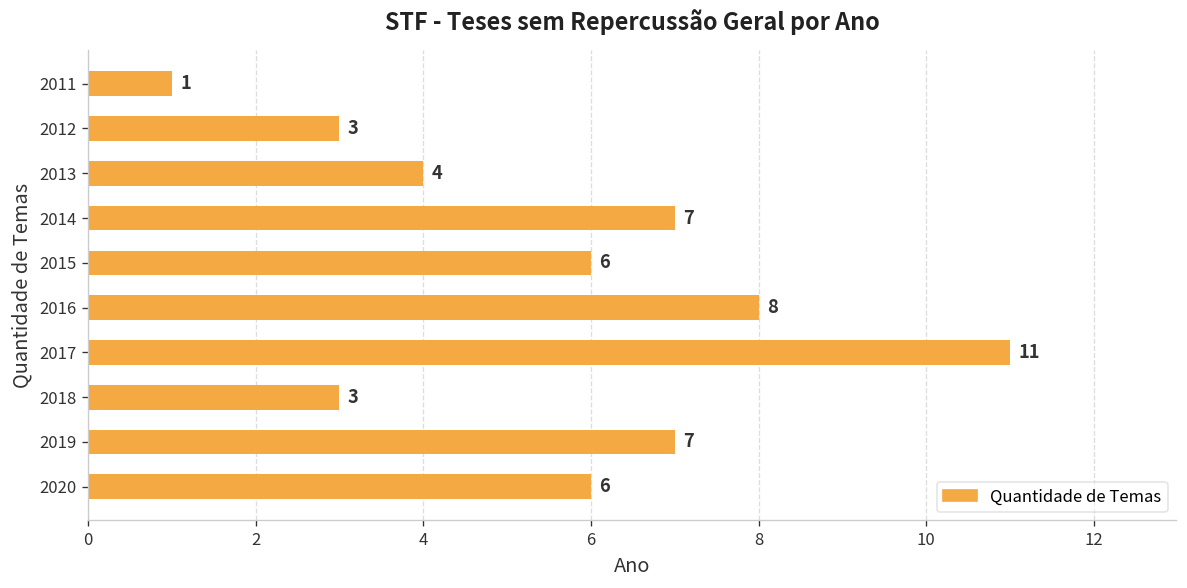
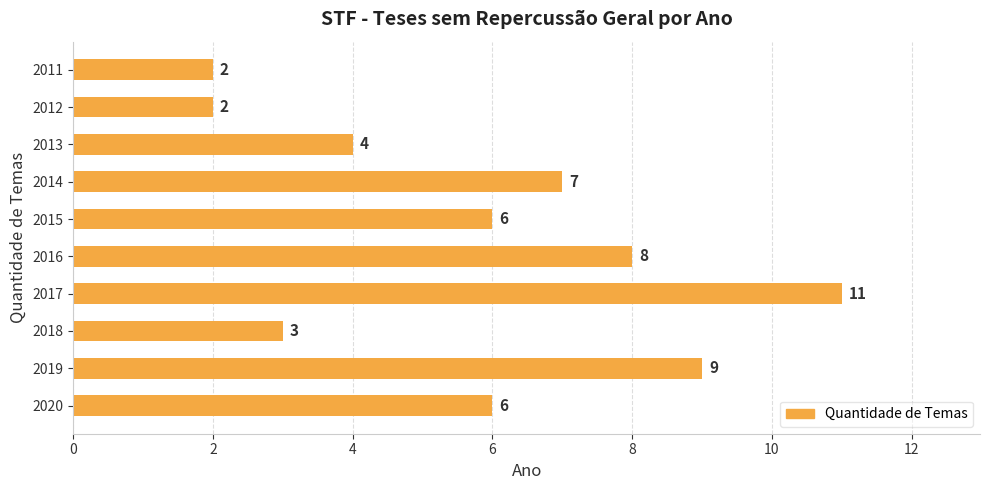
2011: 1 -> 2
2012: 3 -> 2
2019: 7 -> 9
